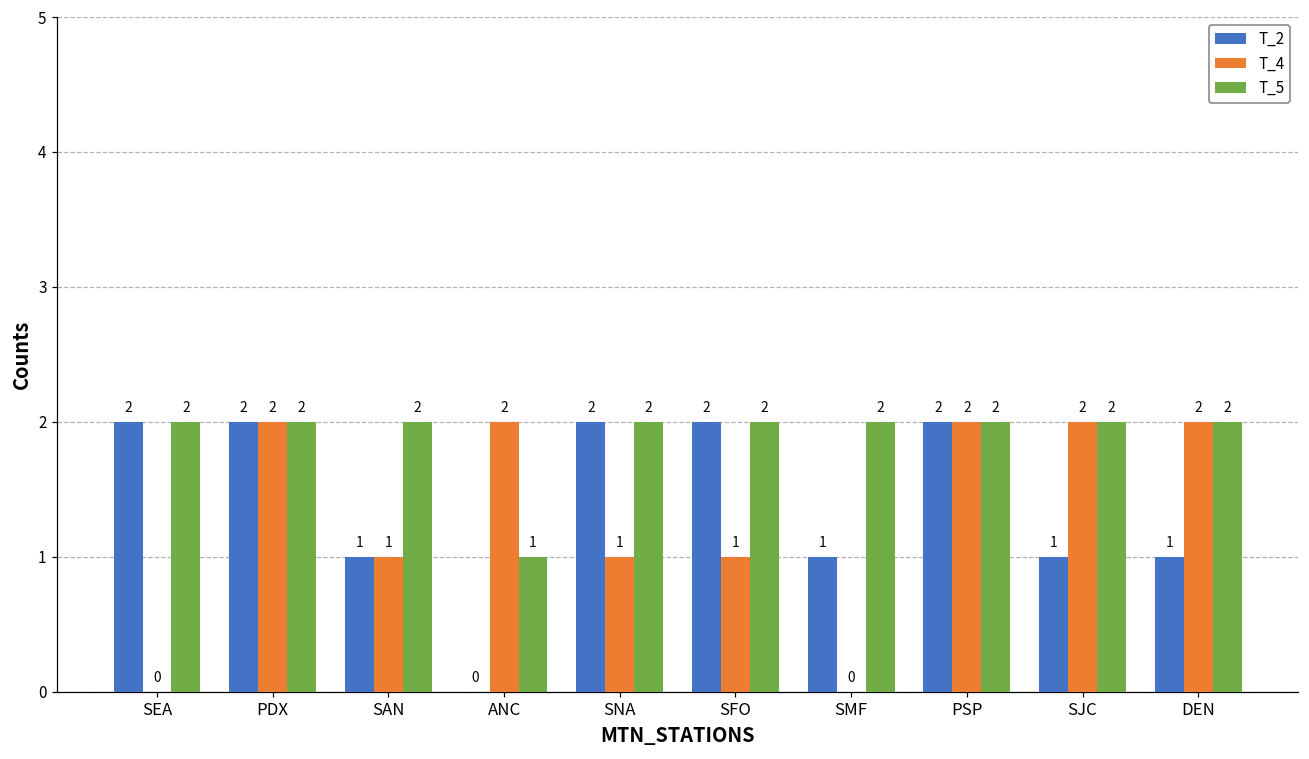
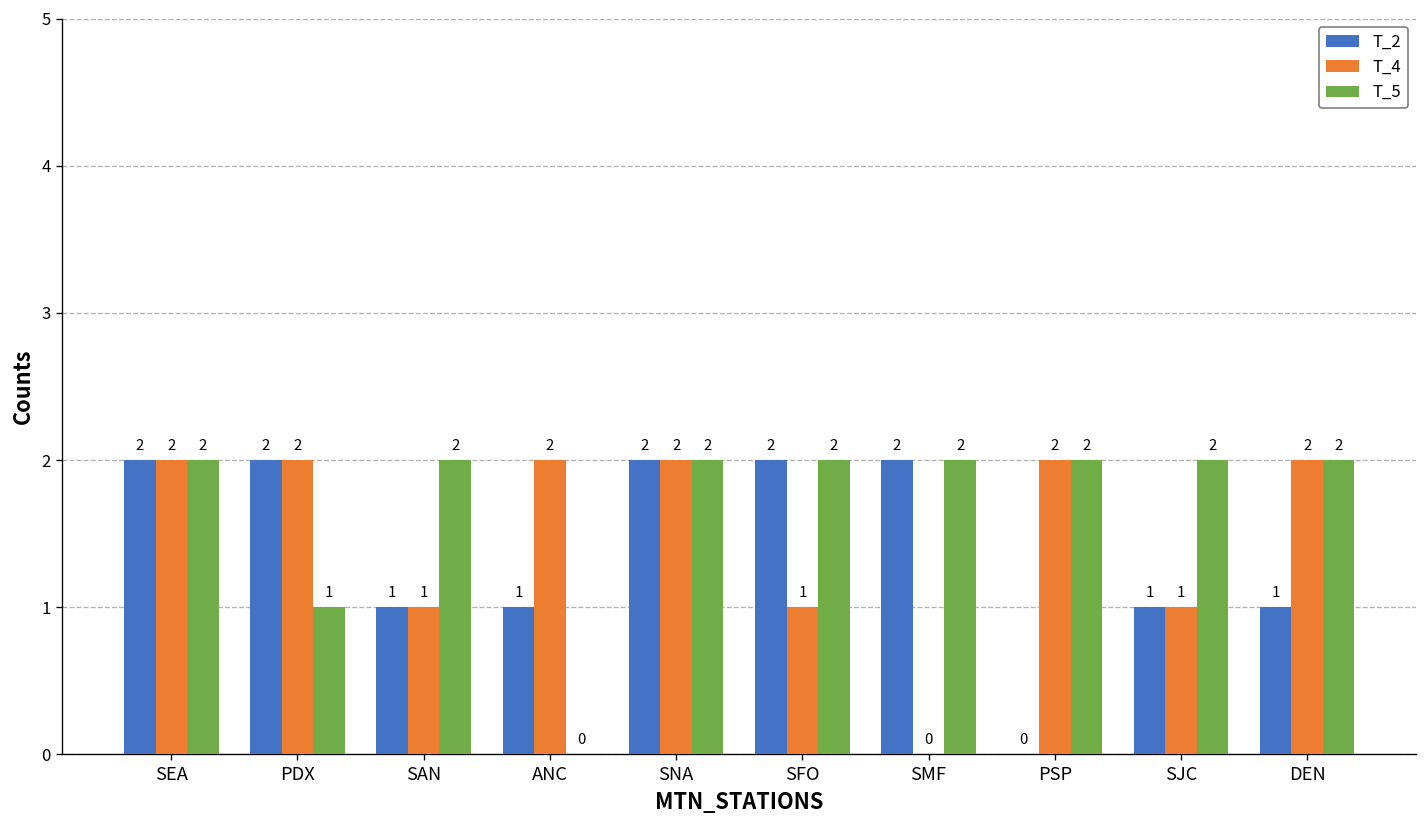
T_4, SEA: 0 -> 2
T_5, PDX: 2 -> 1
T_2, ANC: 0 -> 1
T_5, ANC: 1 -> 0
T_4, SNA: 1 -> 2
T_2, SMF: 1 -> 2
T_2, PSP: 2 -> 0
T_4, SJC: 2 -> 1
